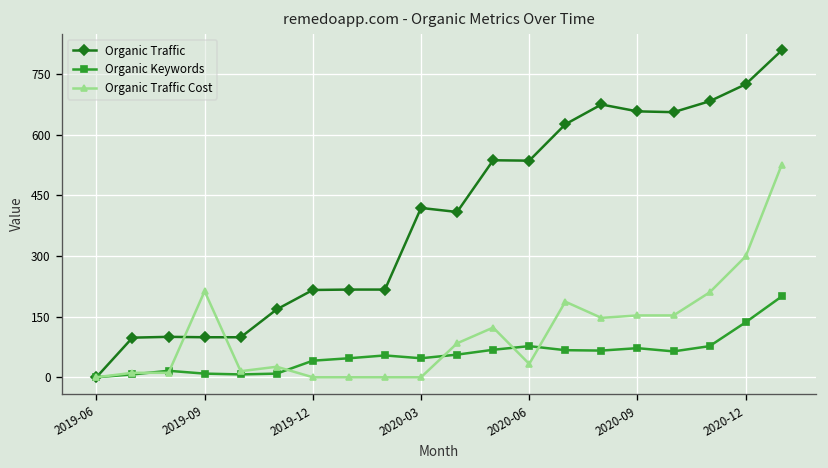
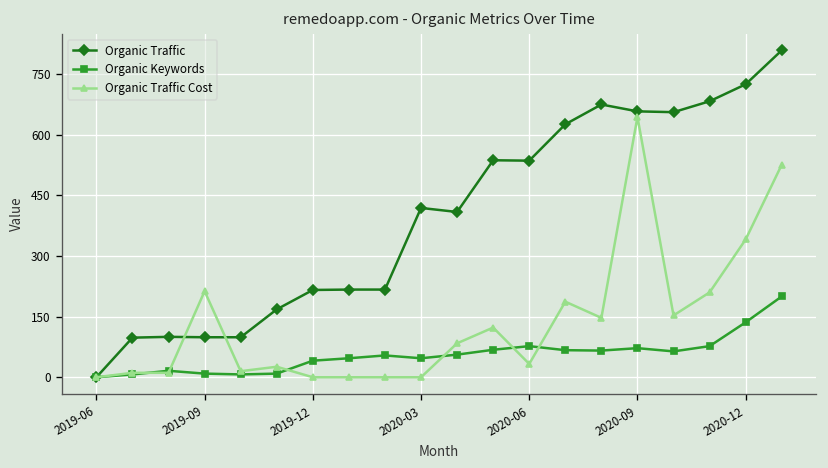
Organic Traffic Cost, 2020-09: 150 -> 640
Organic Traffic Cost, 2020-12: 300 -> 340
